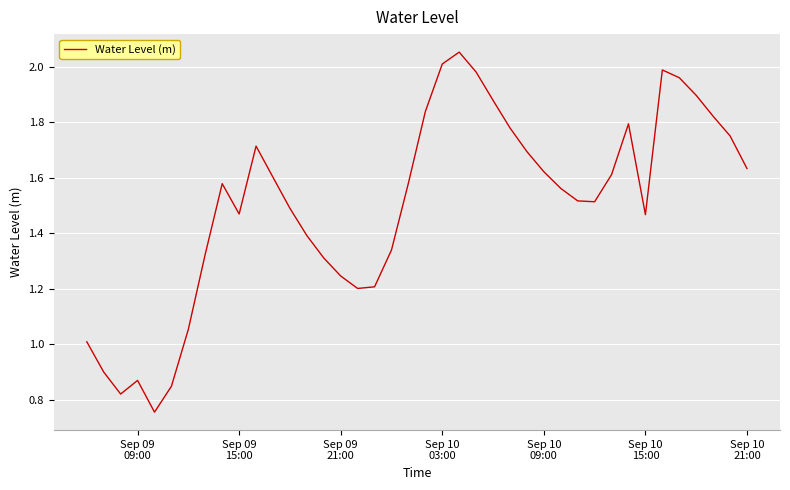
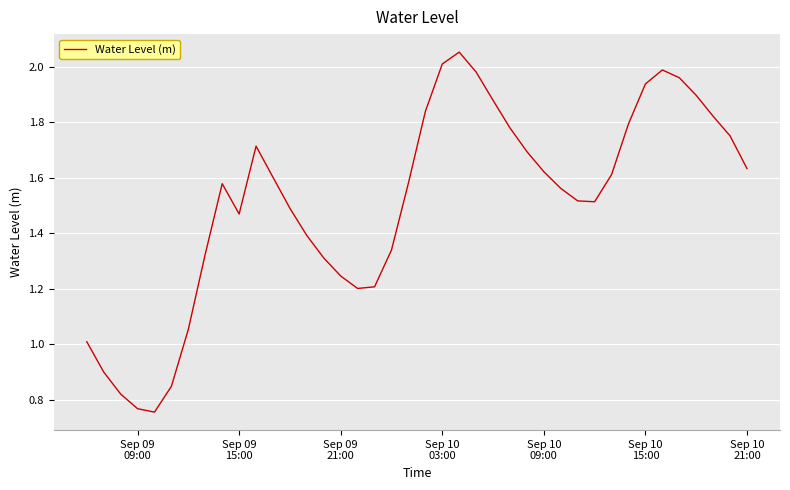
Sep 09 09:00: 0.87 -> 0.77
Sep 10 15:00: 1.47 -> 1.94
